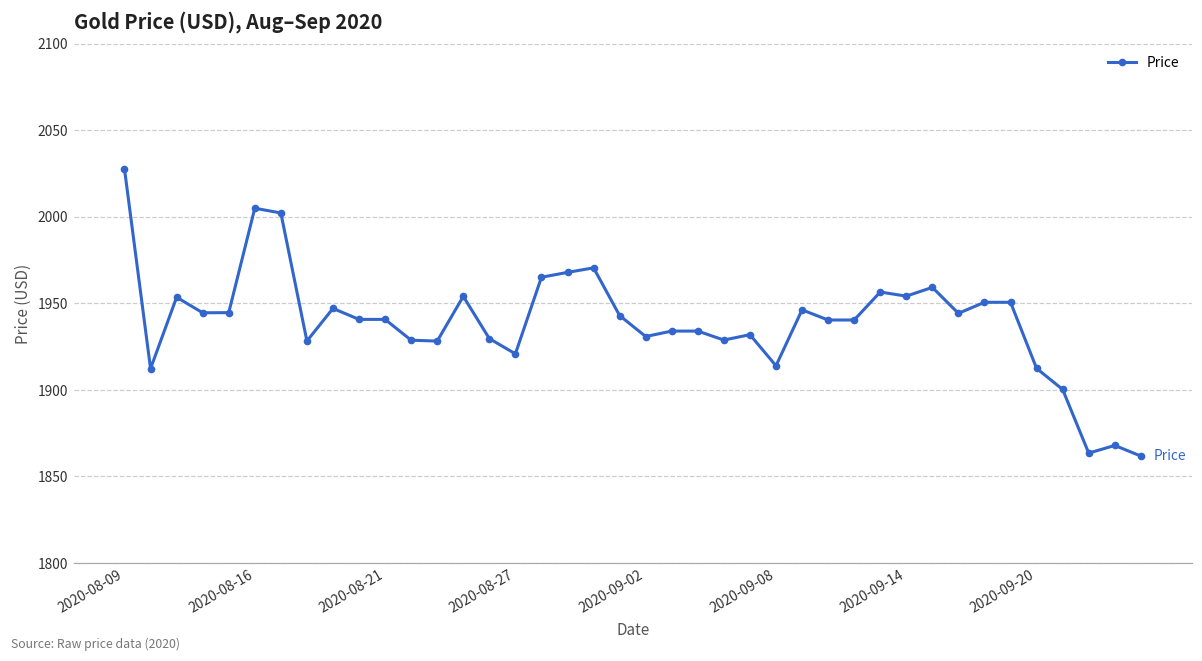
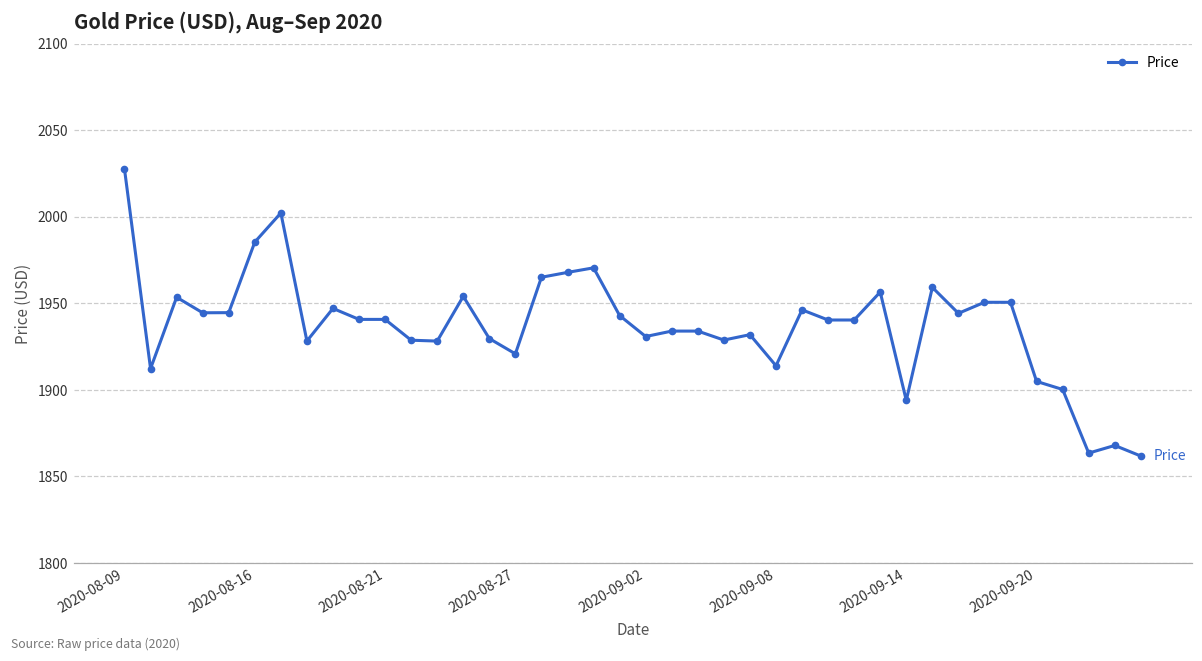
2020-08-16: 2005 -> 1985
2020-09-14: 1954 -> 1894
2020-09-20: 1912 -> 1905
